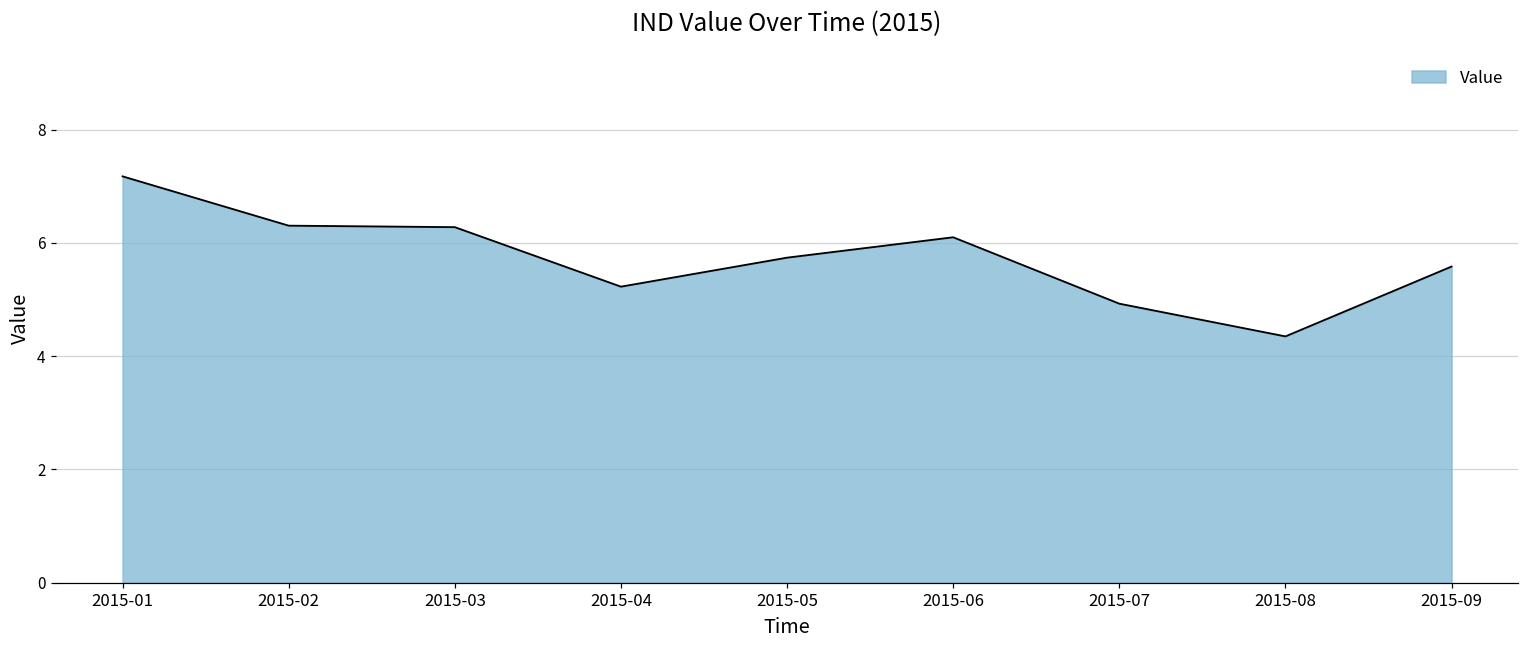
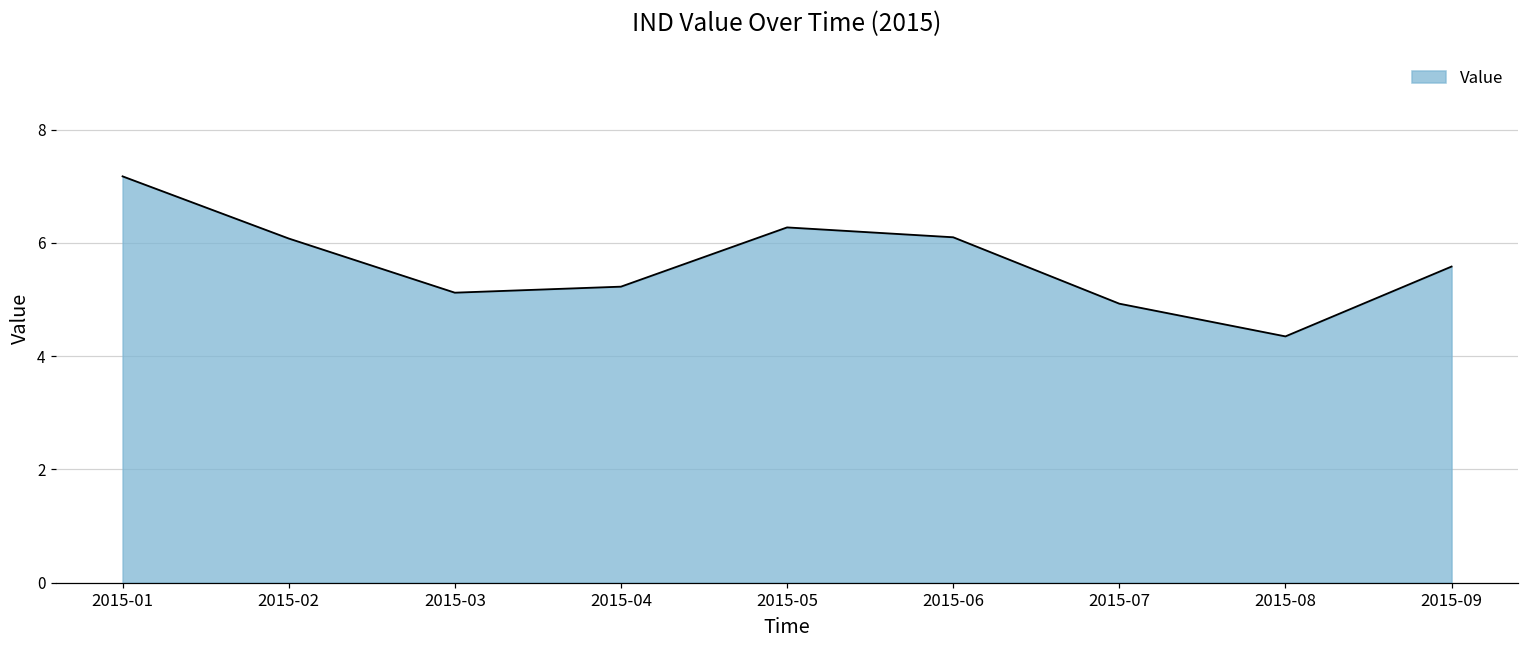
2015-02: 6.3 -> 6.1
2015-03: 6.3 -> 5.1
2015-05: 5.7 -> 6.3
